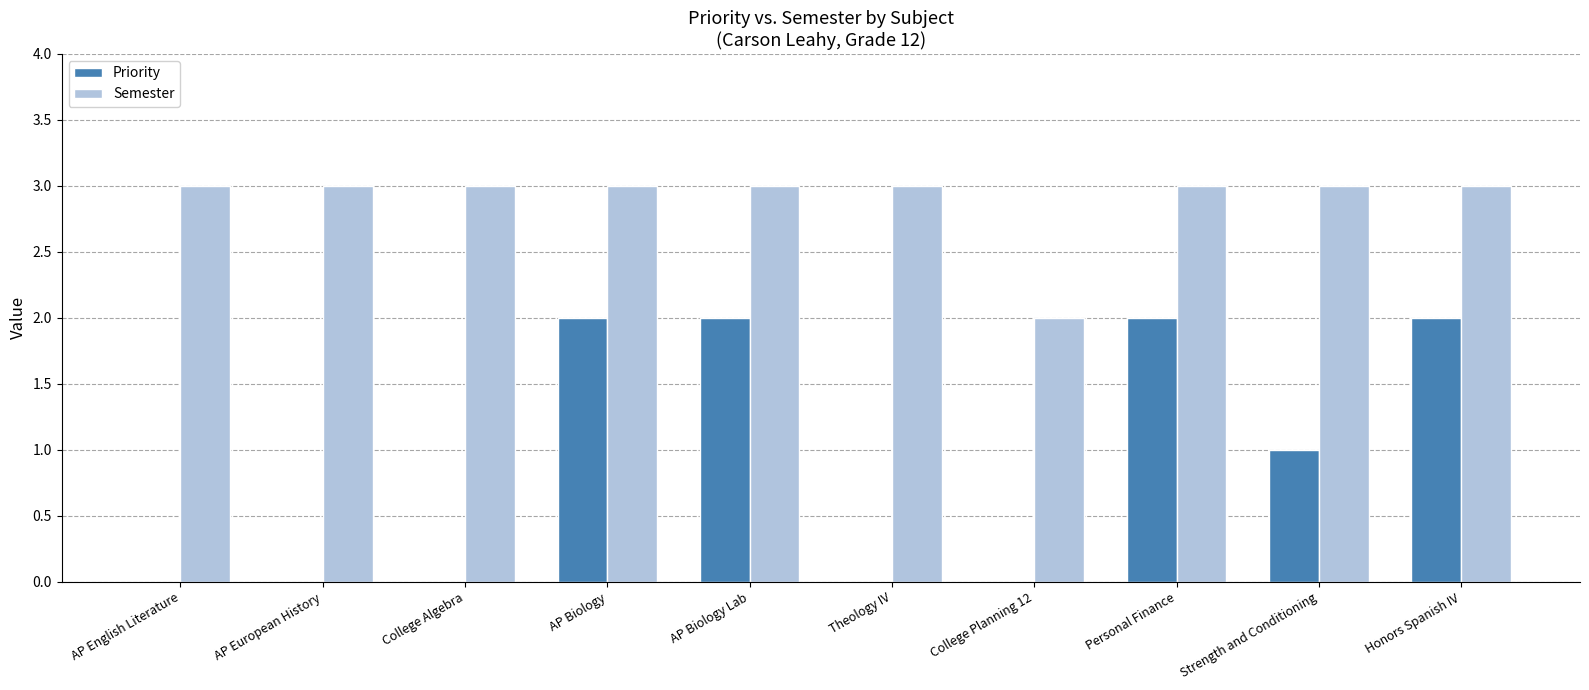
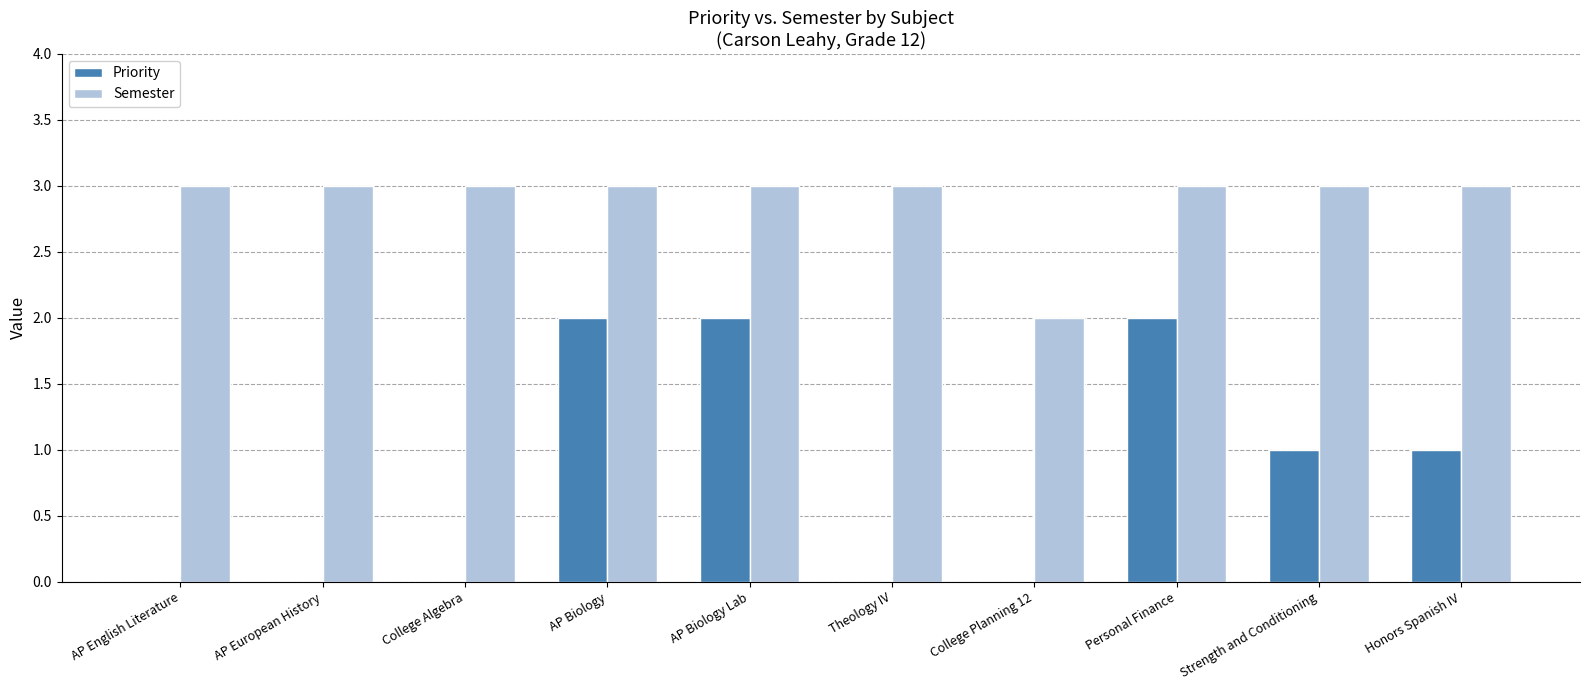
Priority, Honors Spanish IV: 2 -> 1
